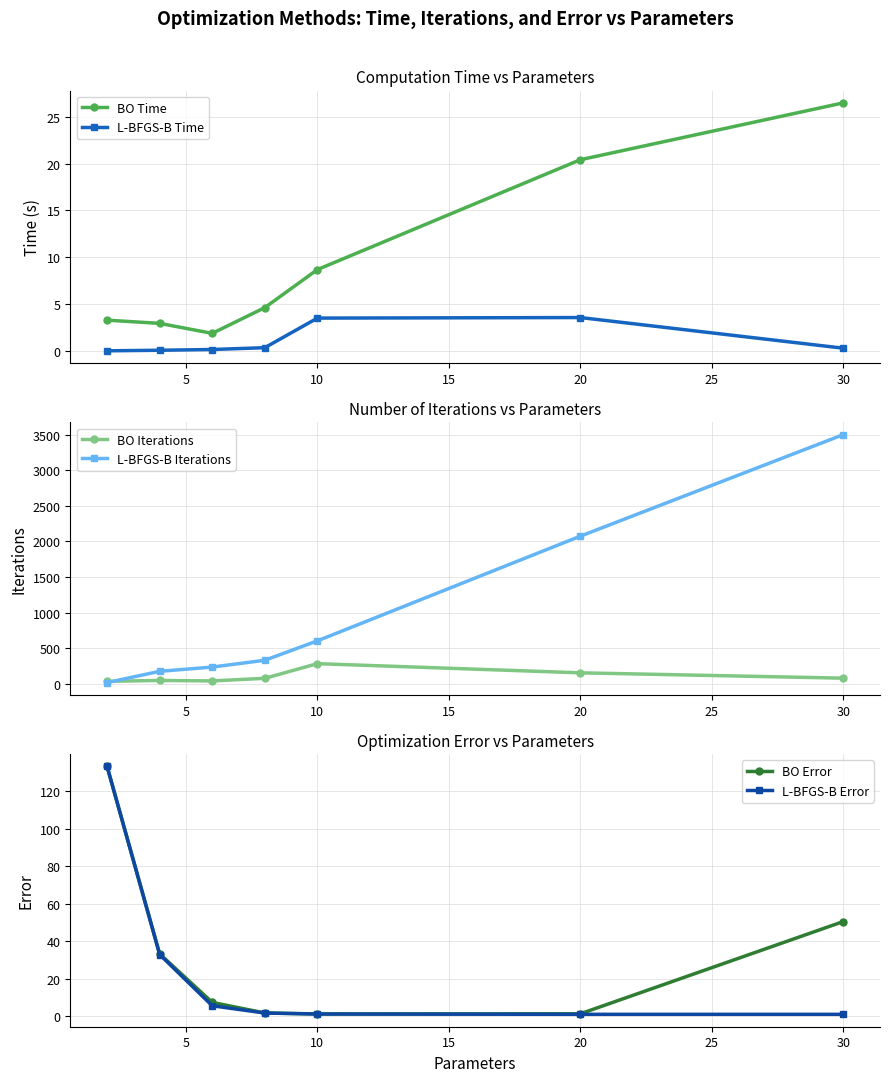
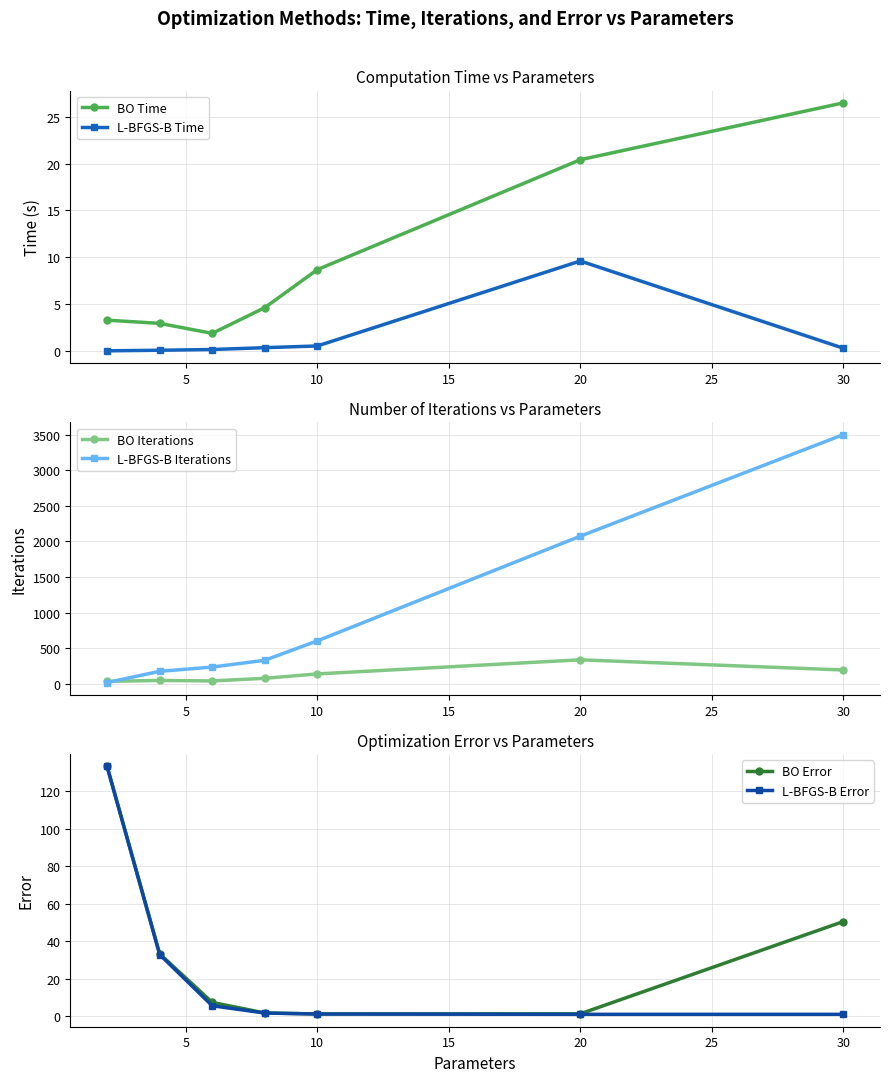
Computation Time vs Parameters, L-BFGS-B Time, 10: 4 -> 1
Computation Time vs Parameters, L-BFGS-B Time, 20: 4 -> 10
Number of Iterations vs Parameters, BO Iterations, 10: 300 -> 100
Number of Iterations vs Parameters, BO Iterations, 20: 200 -> 300
Number of Iterations vs Parameters, BO Iterations, 30: 100 -> 200
